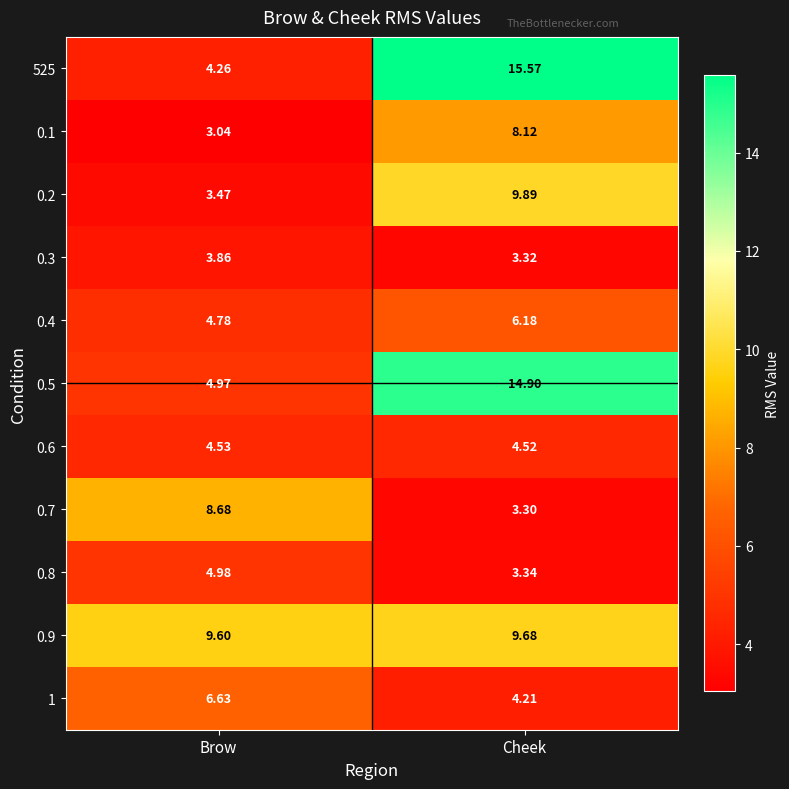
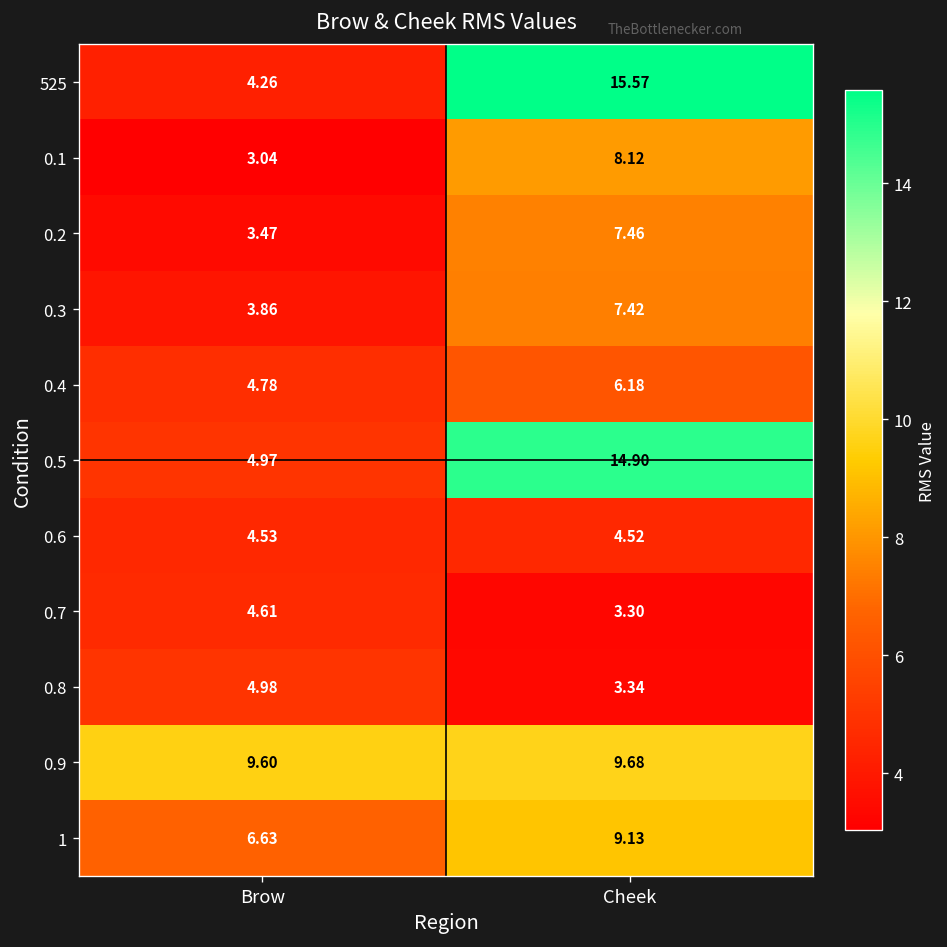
0.2, Cheek: 9.89 -> 7.46
0.3, Cheek: 3.32 -> 7.42
0.7, Brow: 8.68 -> 4.61
1, Cheek: 4.21 -> 9.13
